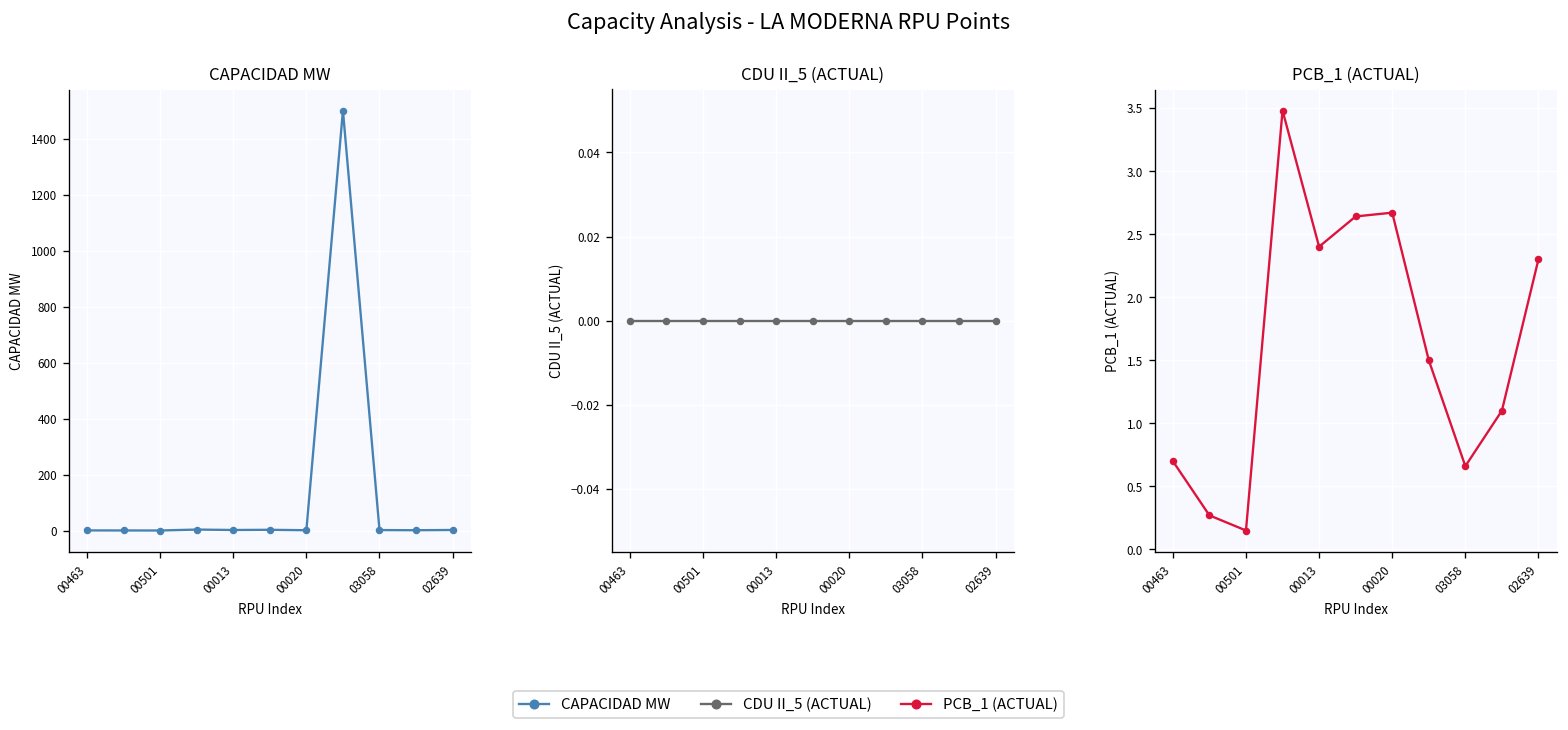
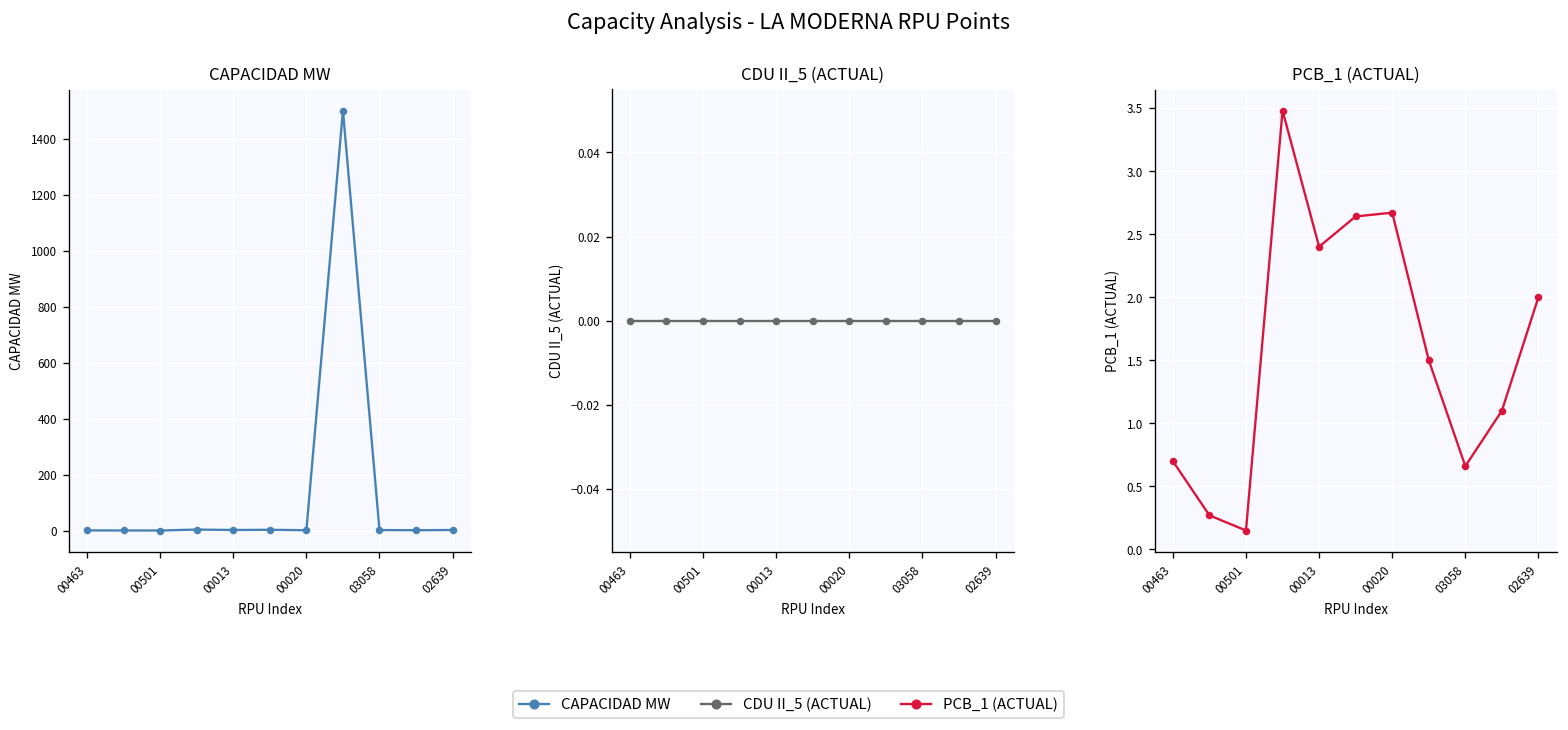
PCB_1 (ACTUAL), 02639: 2.3 -> 2.0
